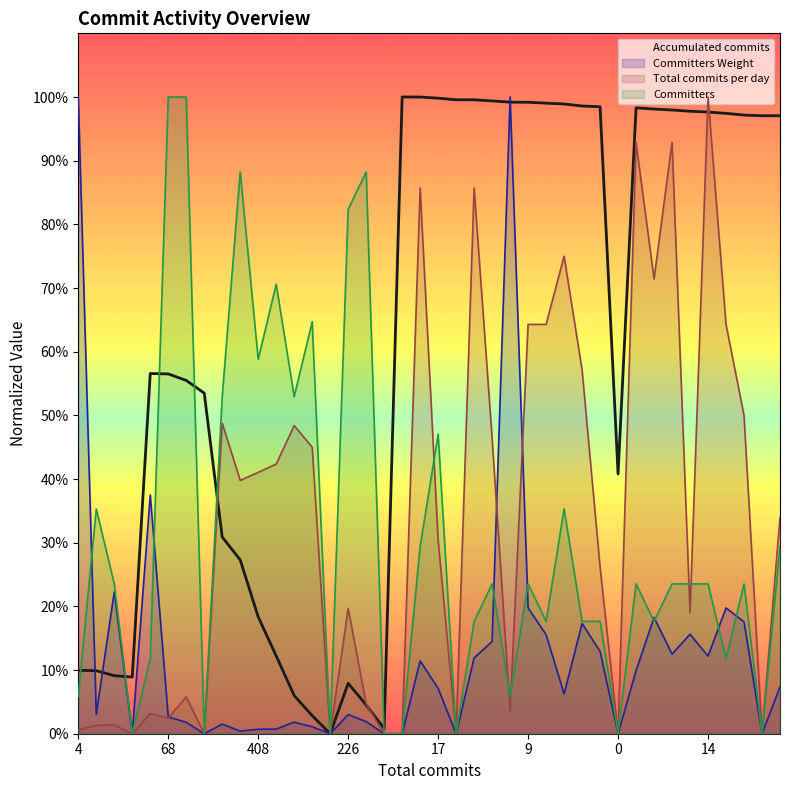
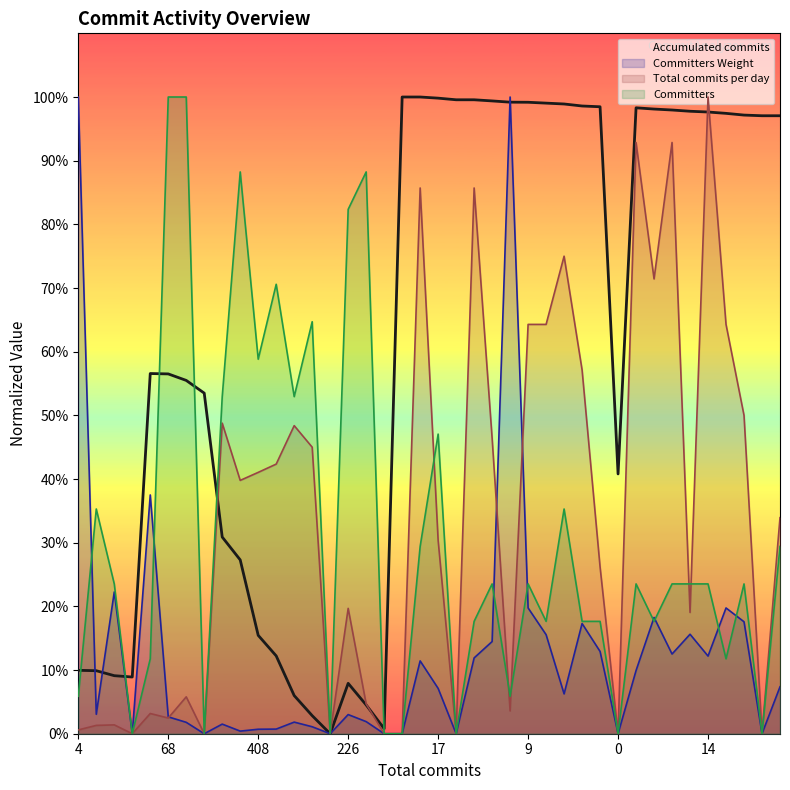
Accumulated commits, 408: 18% -> 15%
